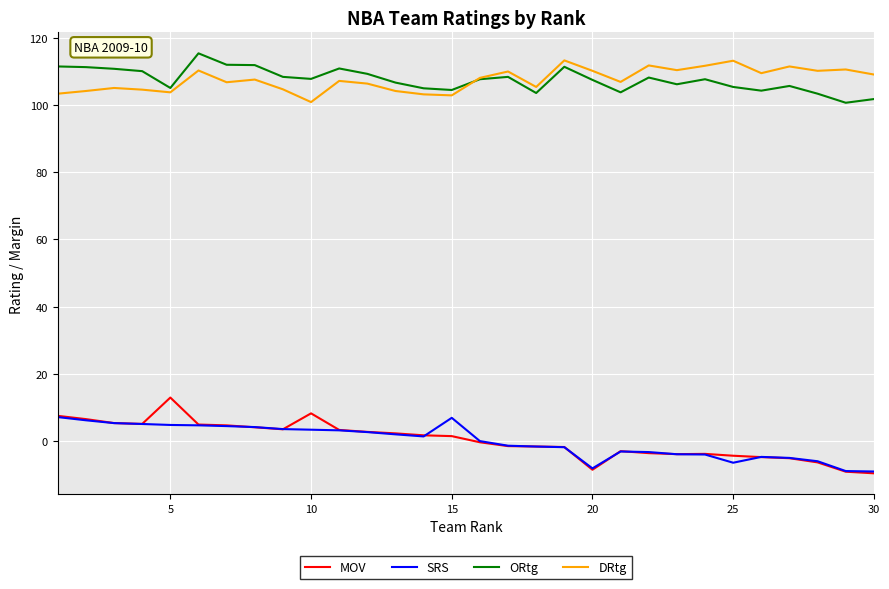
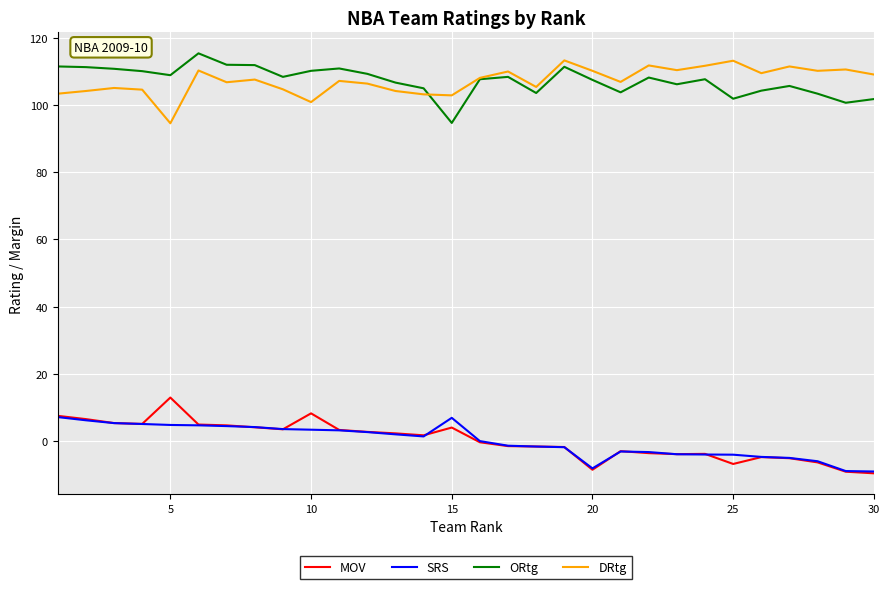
ORtg, 5: 105 -> 109
DRtg, 5: 104 -> 95
ORtg, 10: 108 -> 110
MOV, 15: 1 -> 4
ORtg, 15: 104 -> 95
MOV, 25: -4 -> -7
SRS, 25: -6 -> -4
ORtg, 25: 105 -> 102
